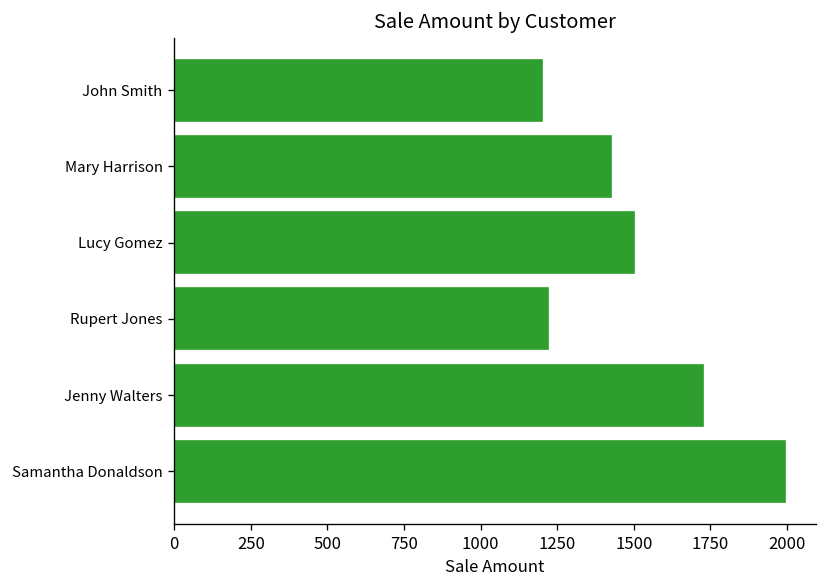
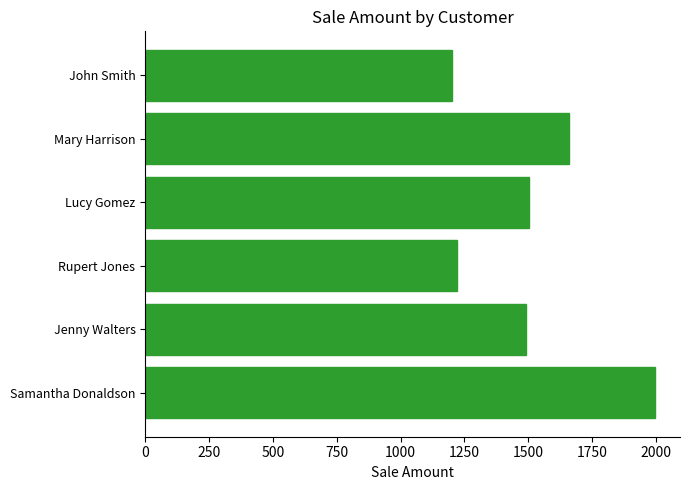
Mary Harrison: 1430 -> 1660
Jenny Walters: 1730 -> 1490
